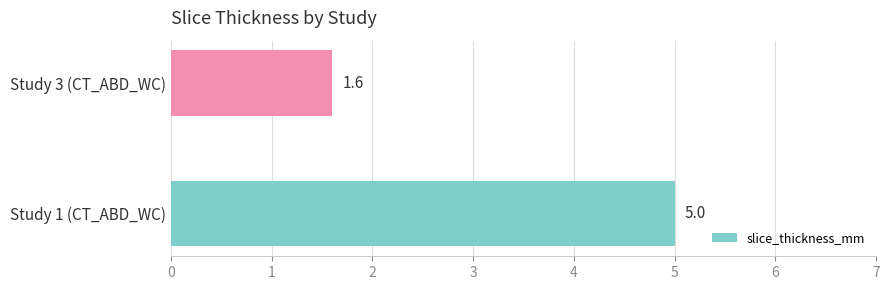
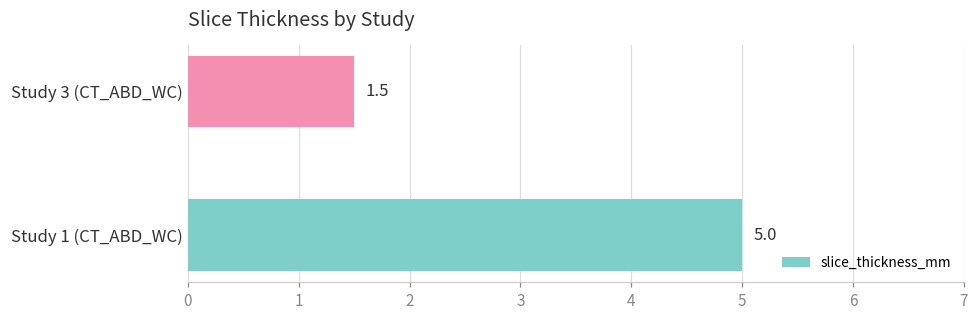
Study 3 (CT_ABD_WC): 1.6 -> 1.5
